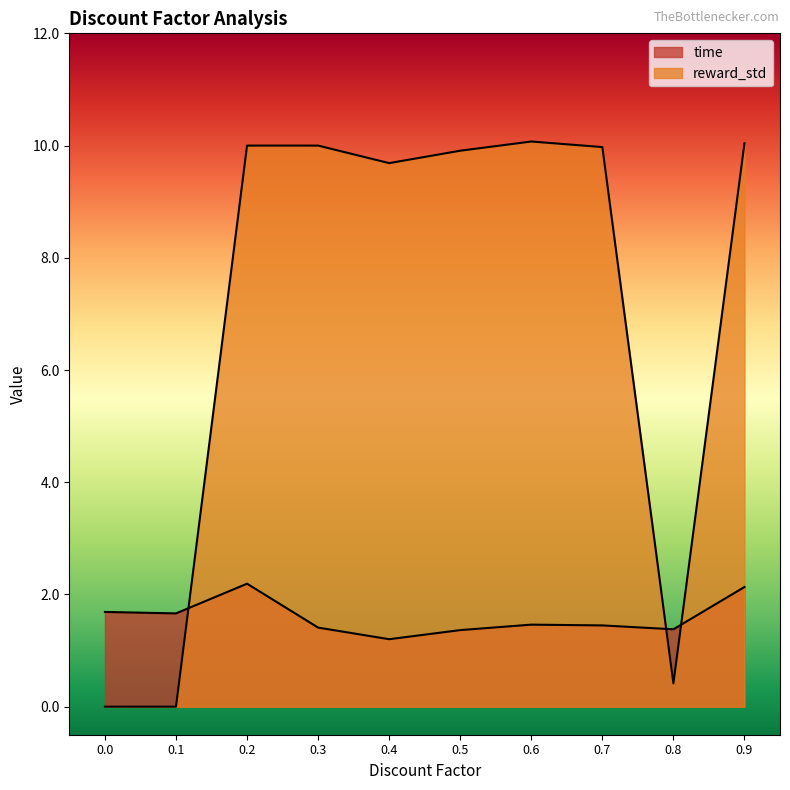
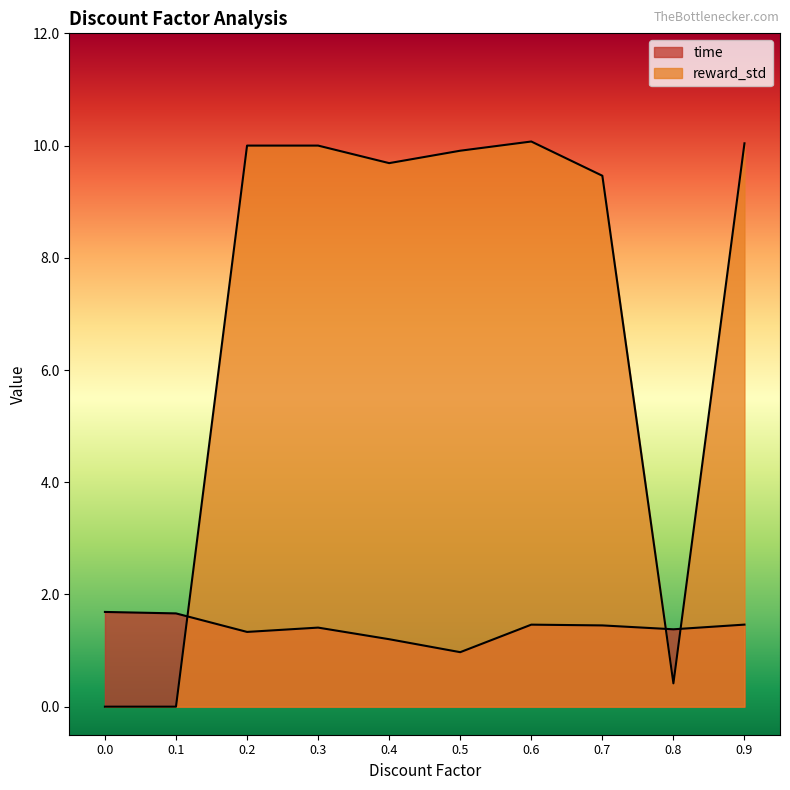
time, 0.2: 2.2 -> 1.3
time, 0.5: 1.4 -> 1.0
reward_std, 0.7: 10.0 -> 9.5
time, 0.9: 2.1 -> 1.5
